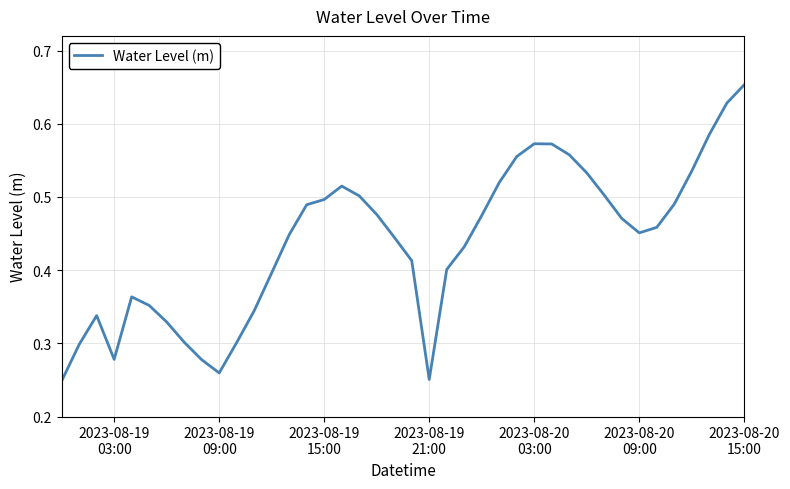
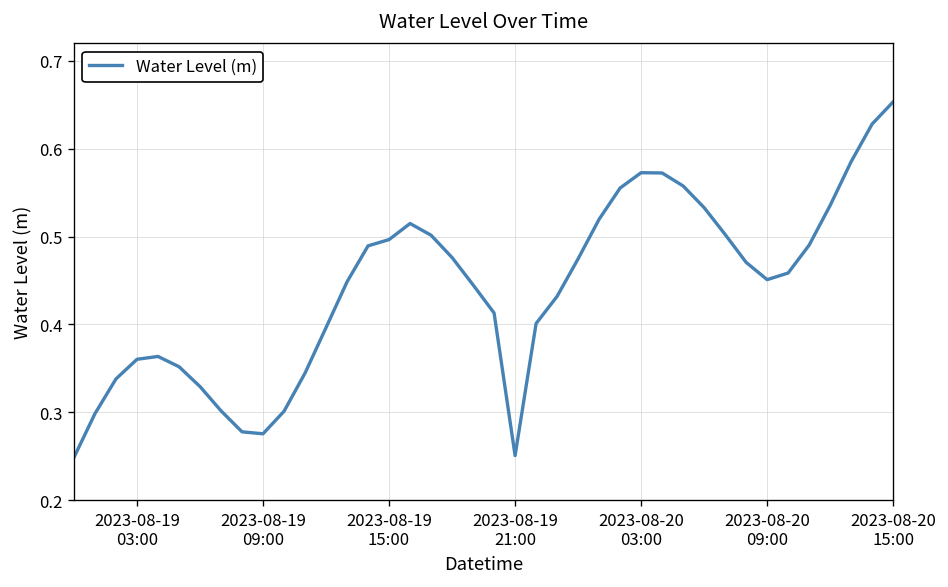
2023-08-19 03:00: 0.28 -> 0.36
2023-08-19 09:00: 0.26 -> 0.28
